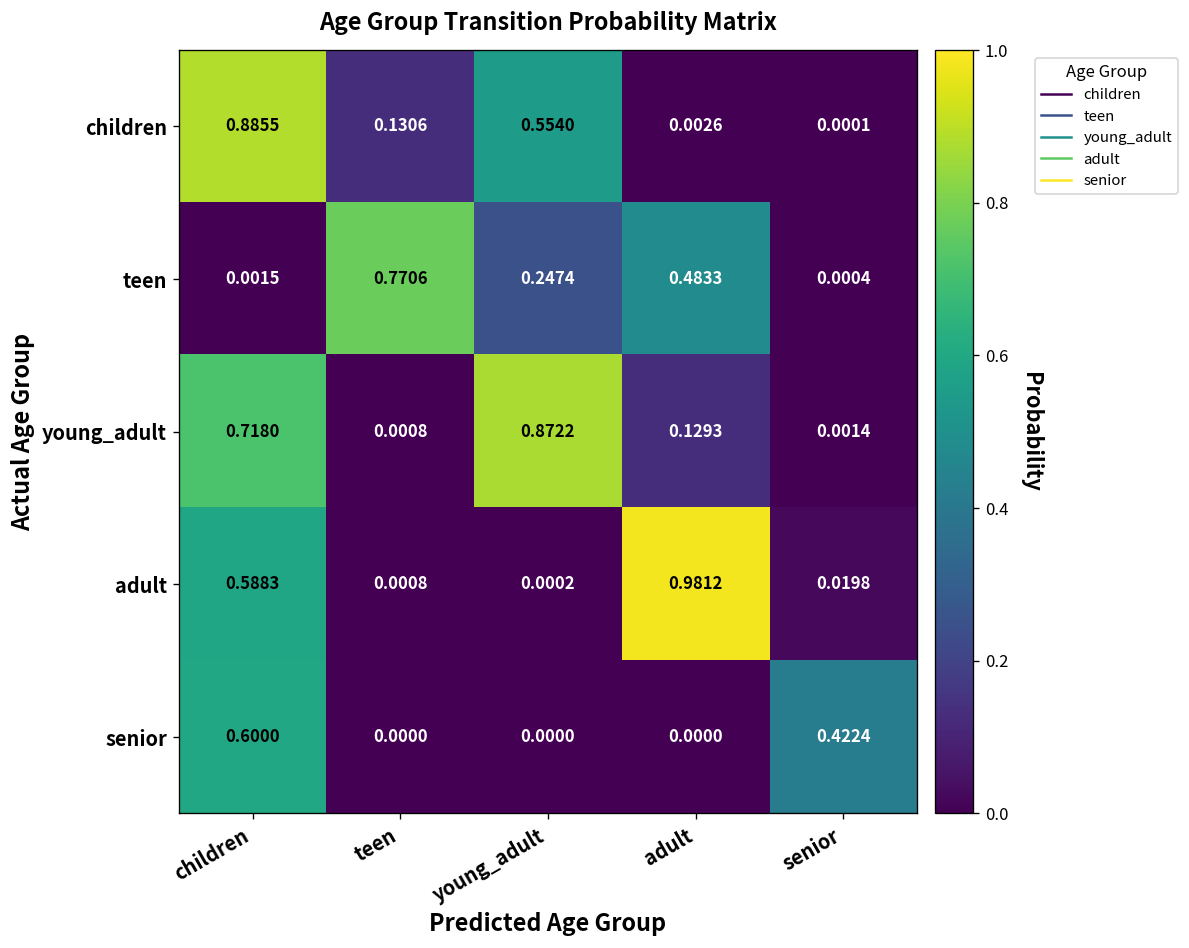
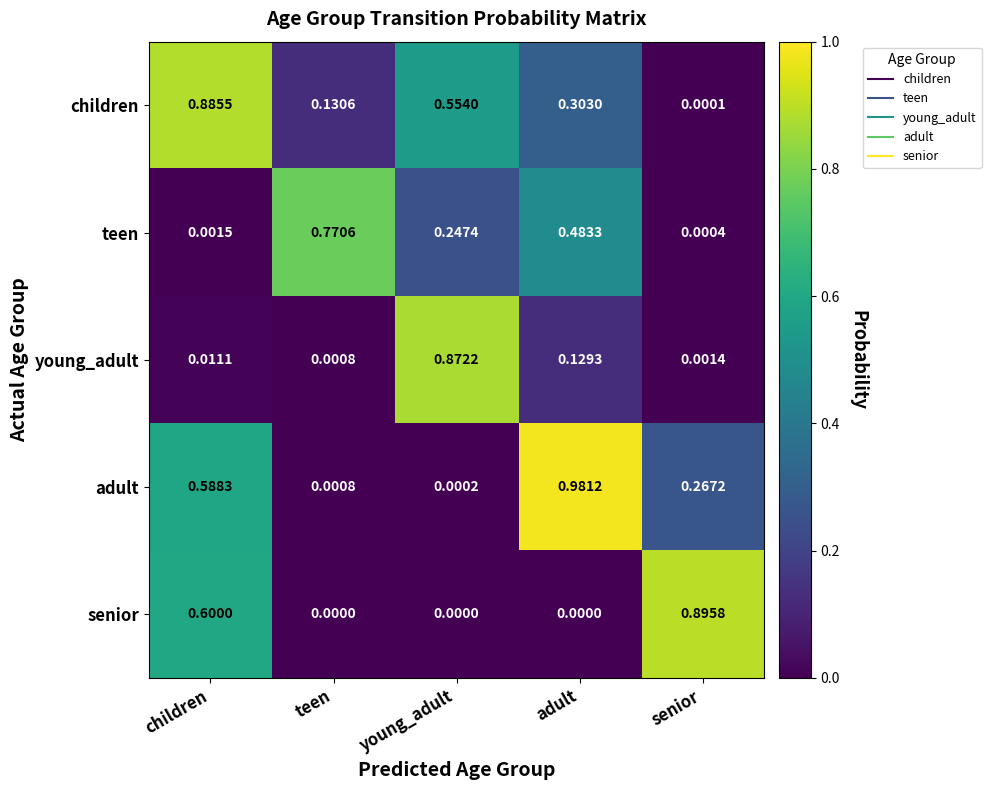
children, adult: 0.0026 -> 0.3030
young_adult, children: 0.7180 -> 0.0111
adult, senior: 0.0198 -> 0.2672
senior, senior: 0.4224 -> 0.8958
